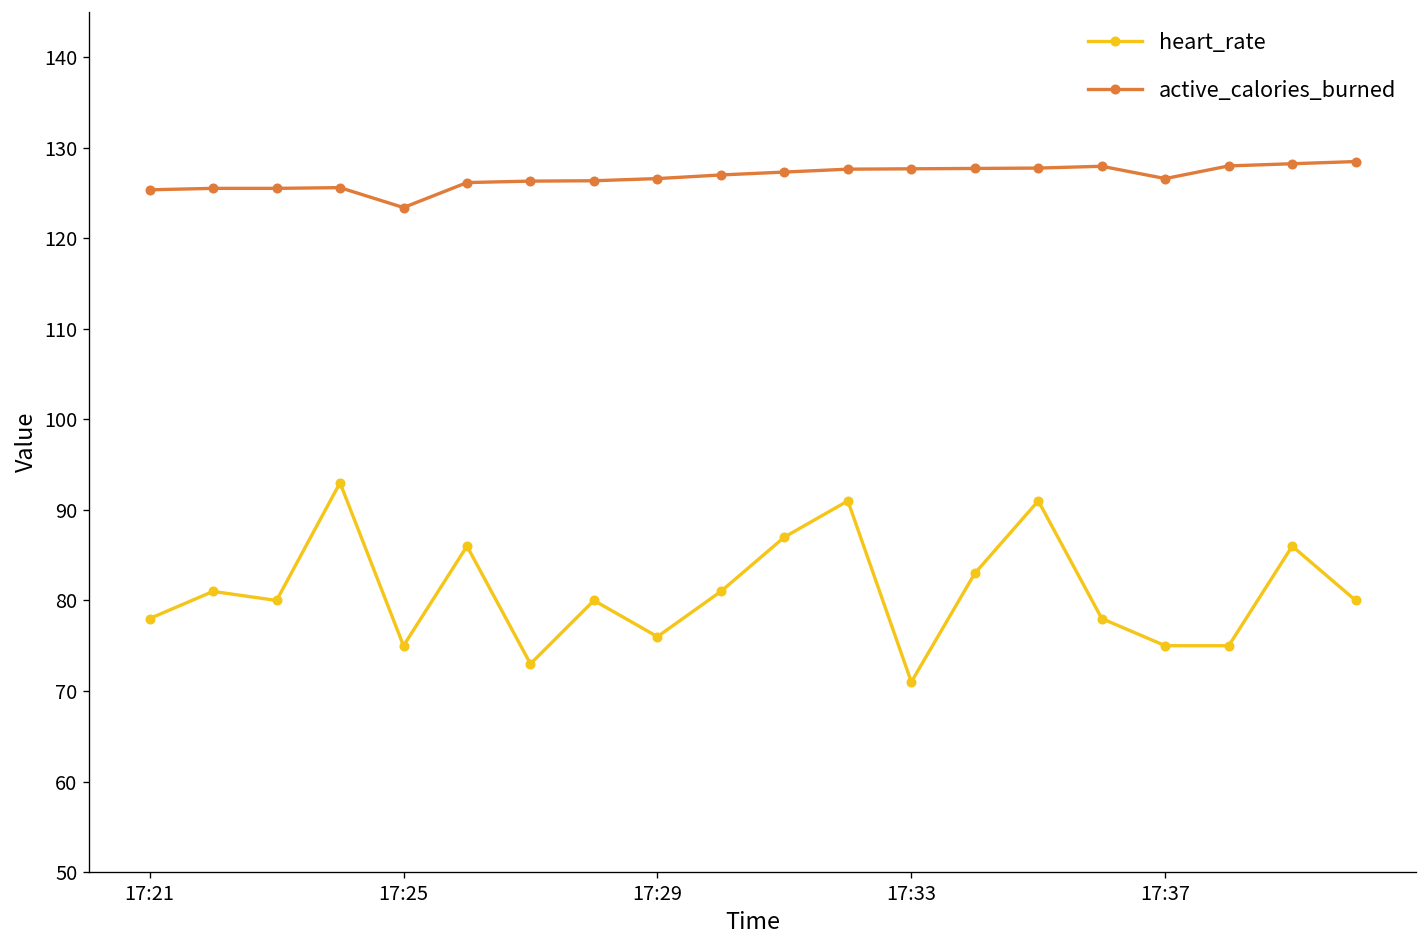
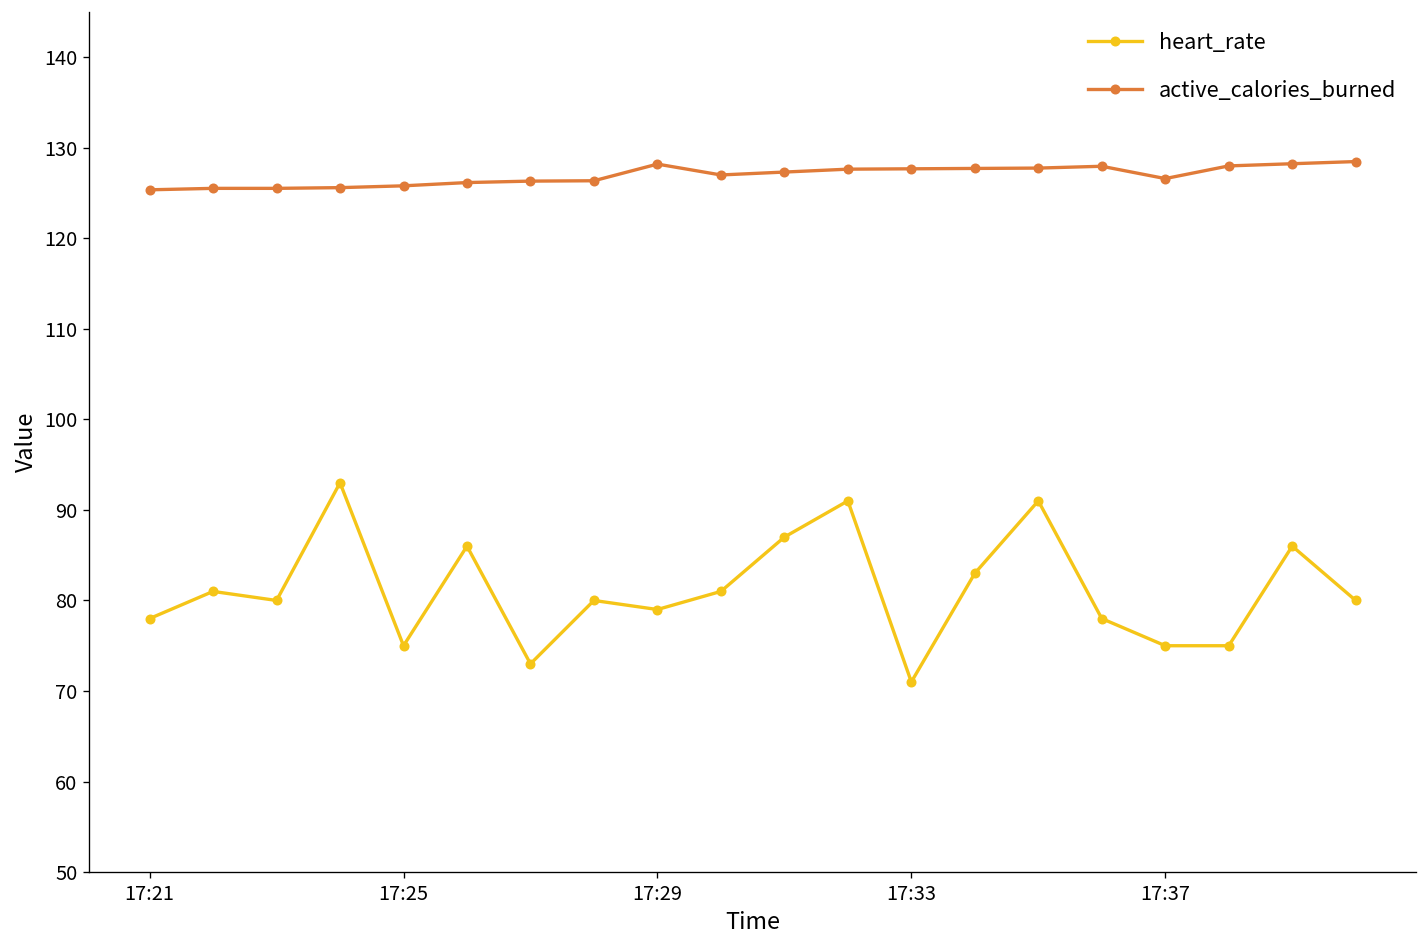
active_calories_burned, 17:25: 123 -> 126
heart_rate, 17:29: 76 -> 79
active_calories_burned, 17:29: 127 -> 128
